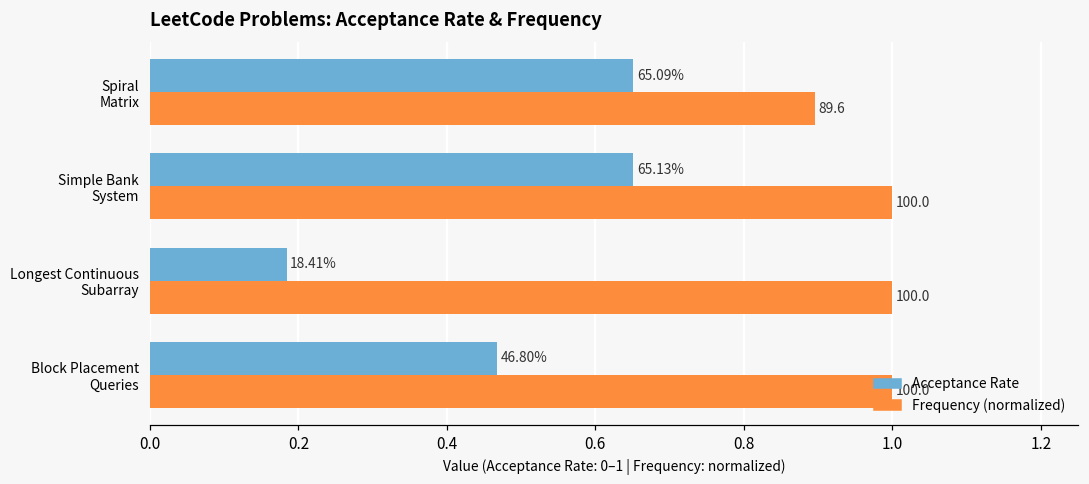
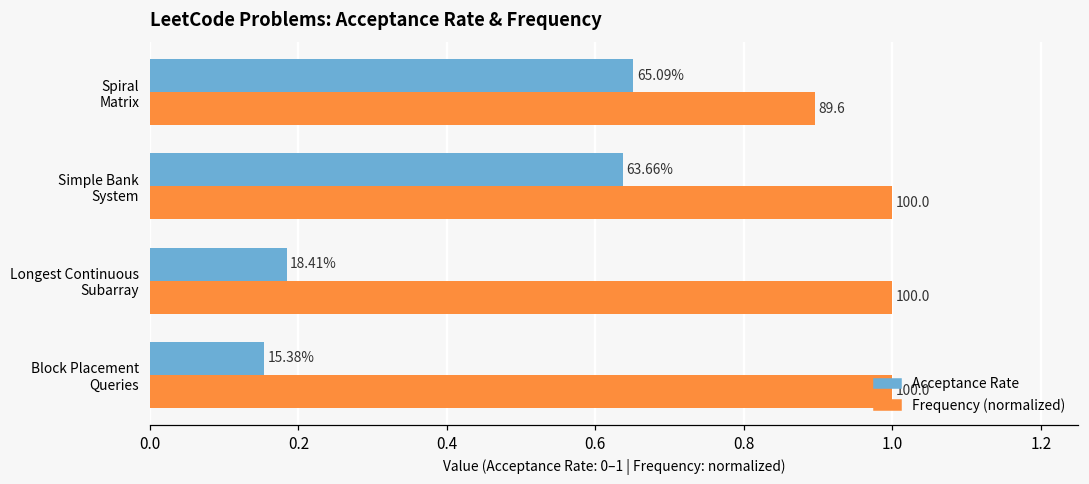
Acceptance Rate, Simple Bank System: 65.13% -> 63.66%
Acceptance Rate, Block Placement Queries: 46.80% -> 15.38%
